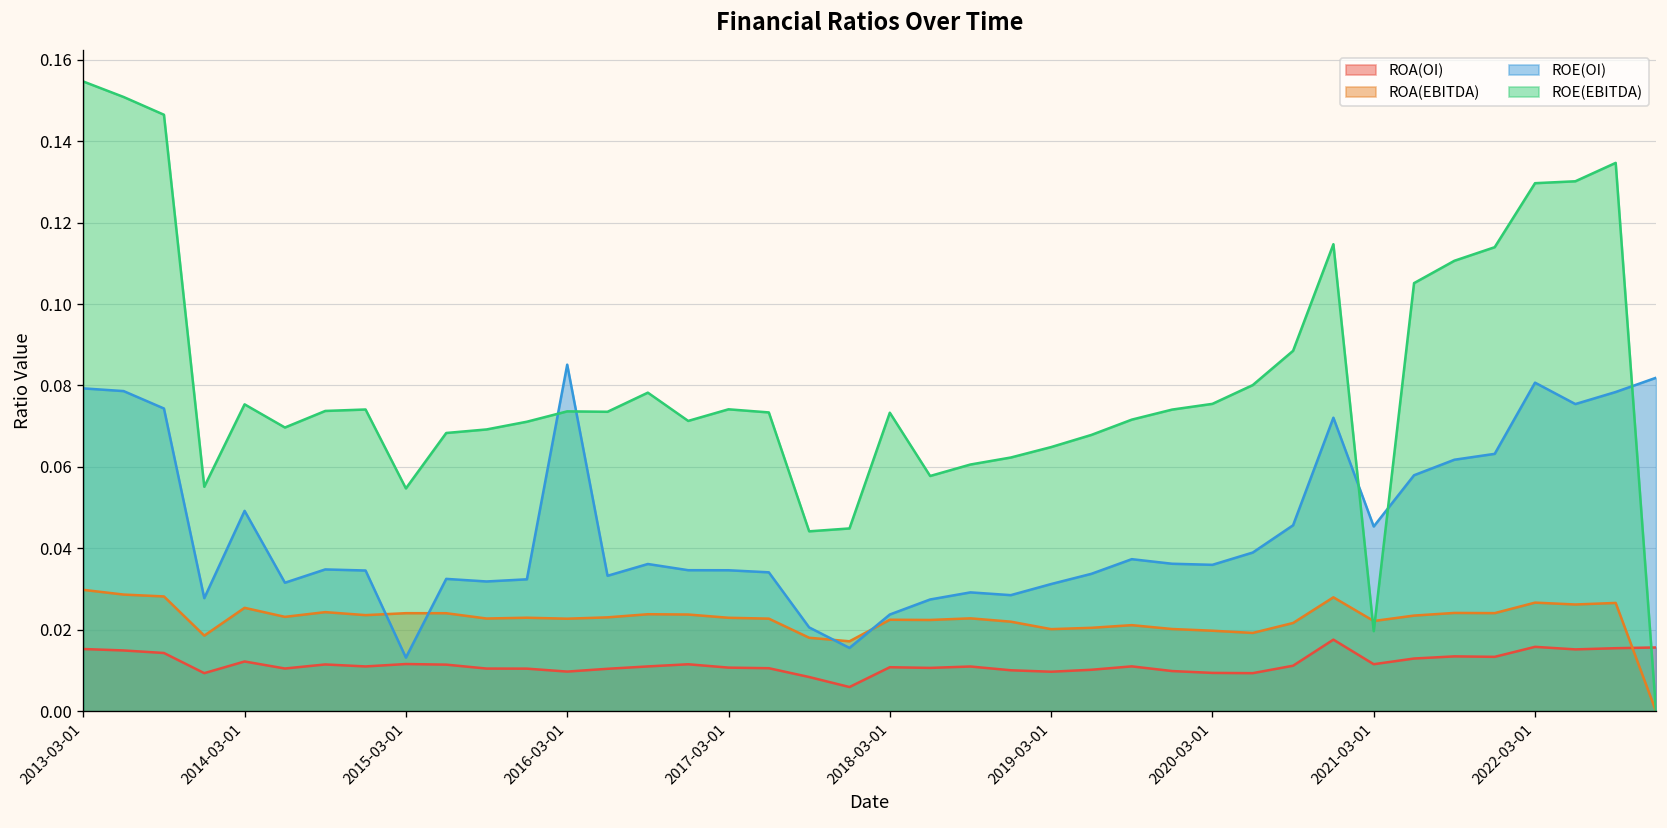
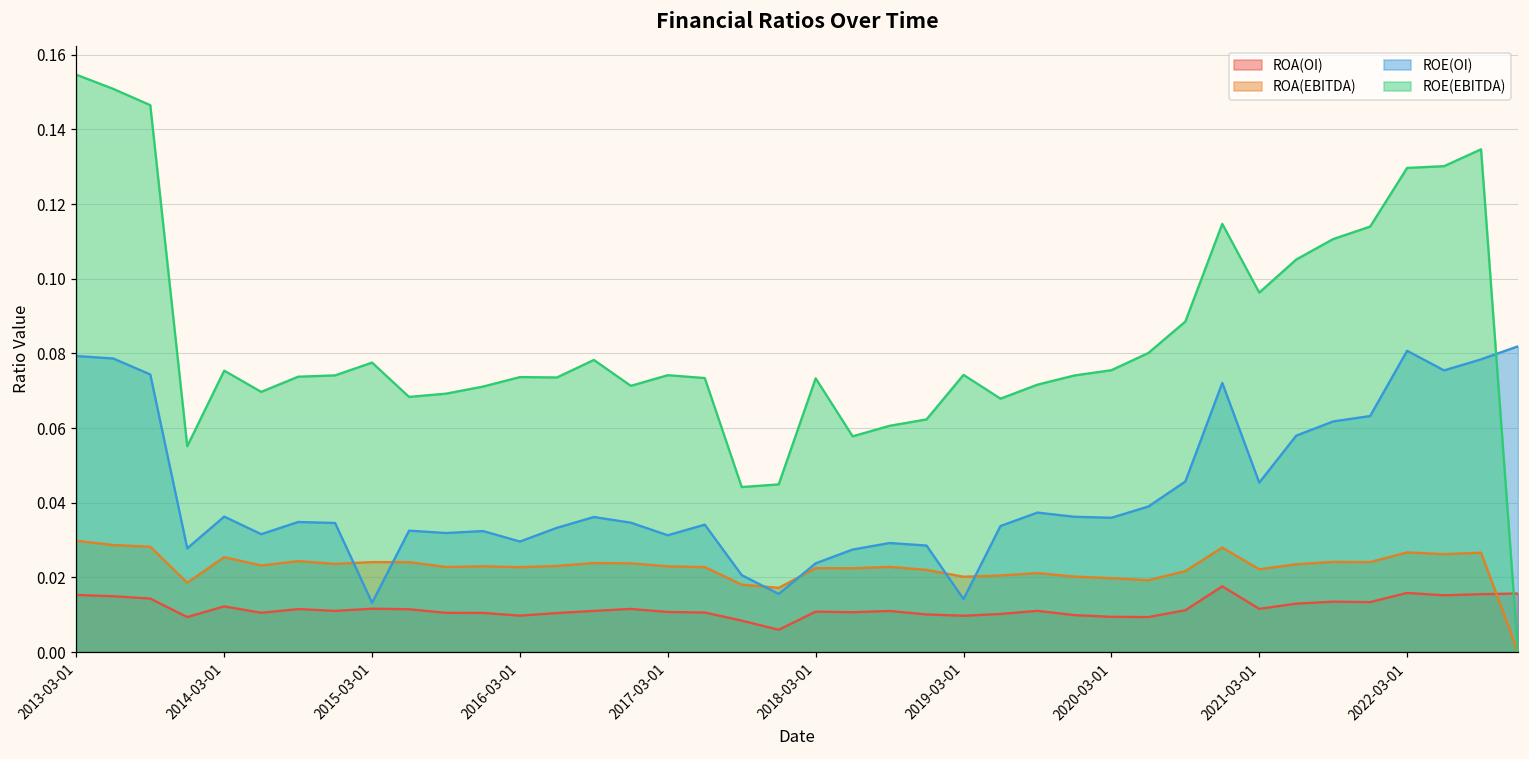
ROE(OI), 2014-03-01: 0.049 -> 0.036
ROE(EBITDA), 2015-03-01: 0.055 -> 0.078
ROE(OI), 2016-03-01: 0.085 -> 0.030
ROE(OI), 2017-03-01: 0.035 -> 0.031
ROE(OI), 2019-03-01: 0.031 -> 0.014
ROE(EBITDA), 2019-03-01: 0.065 -> 0.074
ROE(EBITDA), 2021-03-01: 0.020 -> 0.096
